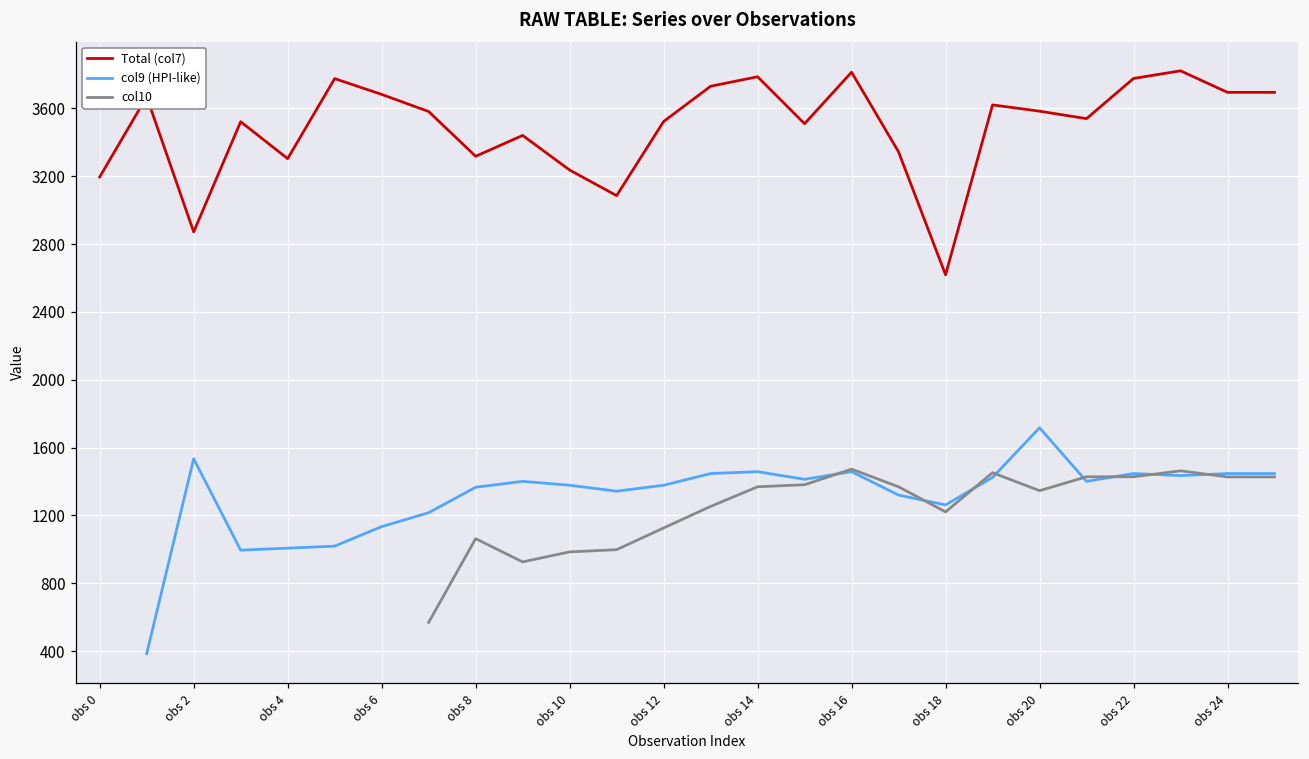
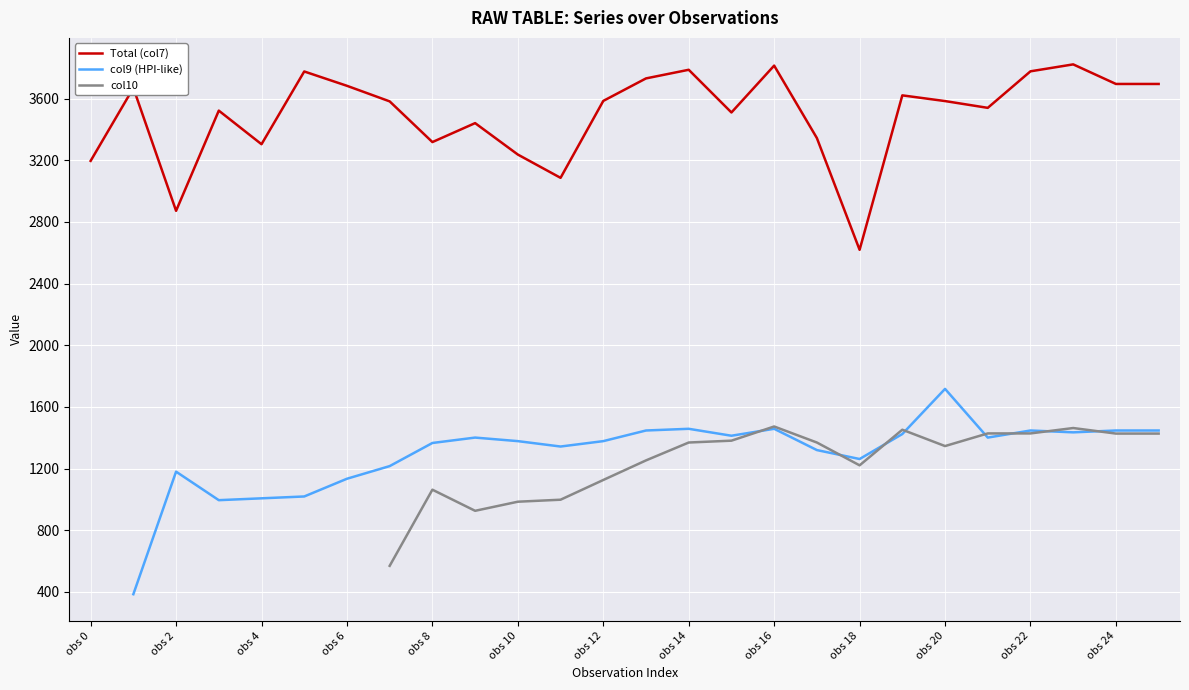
col9 (HPI-like), obs 2: 1530 -> 1180
Total (col7), obs 12: 3520 -> 3590
